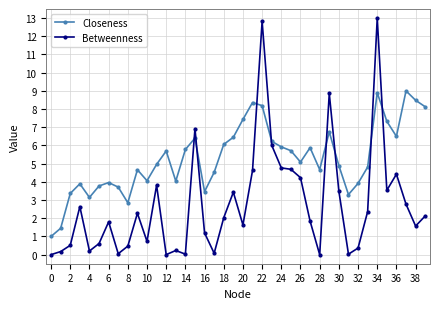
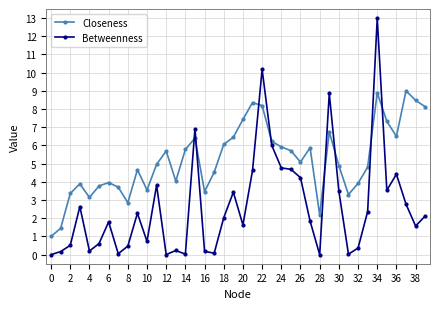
Closeness, 10: 4.1 -> 3.6
Betweenness, 16: 1.2 -> 0.2
Betweenness, 22: 12.8 -> 10.2
Closeness, 28: 4.7 -> 2.2
